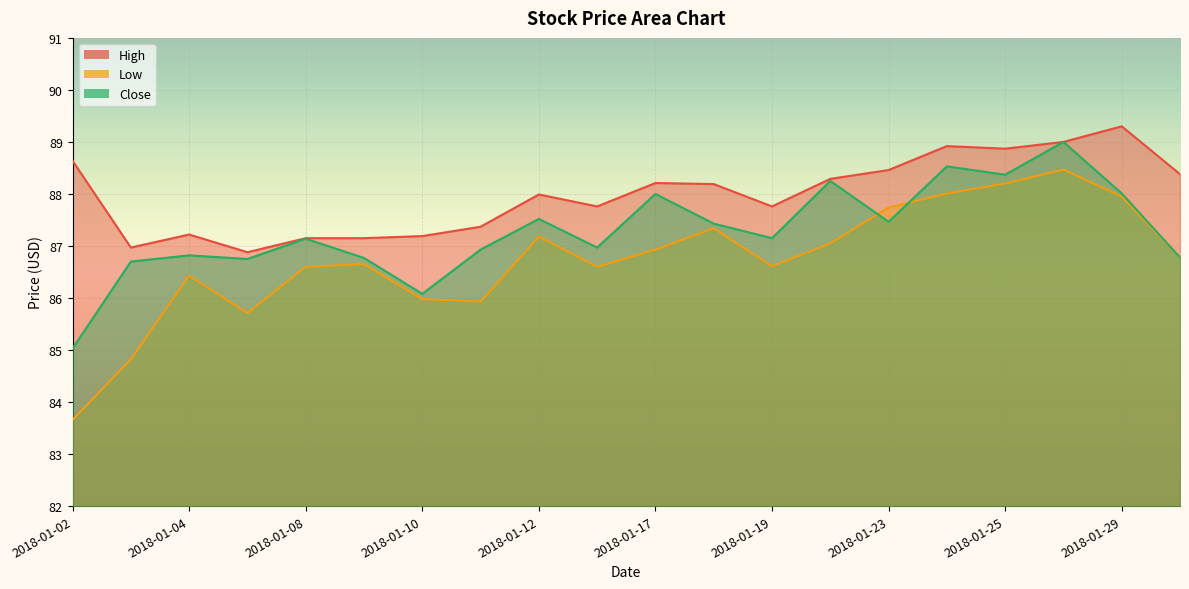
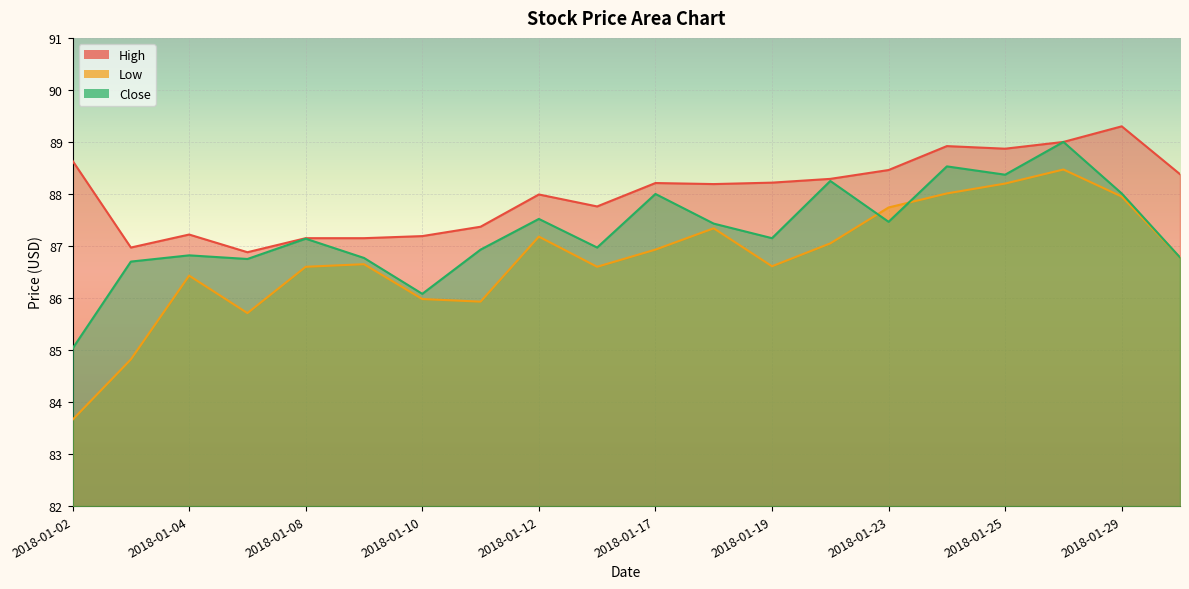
High, 2018-01-19: 87.8 -> 88.2
